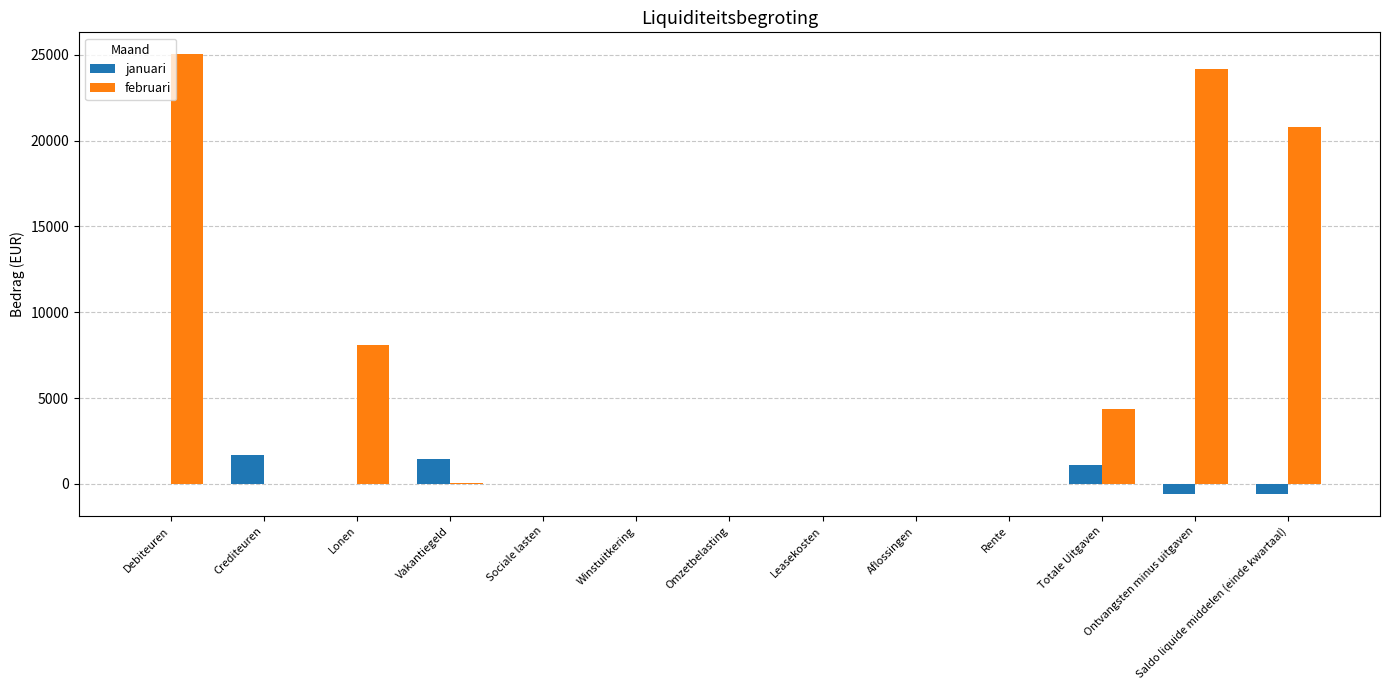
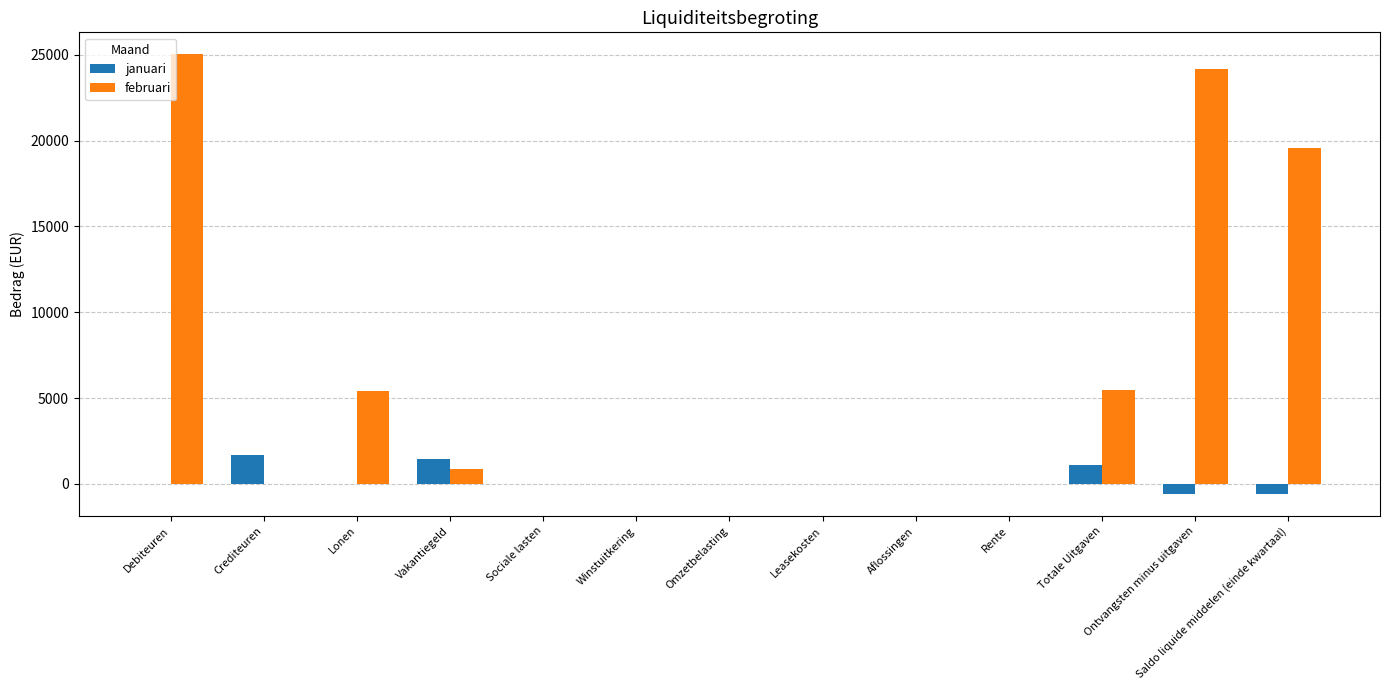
februari, Lonen: 8100 -> 5400
februari, Vakantiegeld: 100 -> 900
februari, Totale Uitgaven: 4400 -> 5500
februari, Saldo liquide middelen (einde kwartaal): 20800 -> 19600
